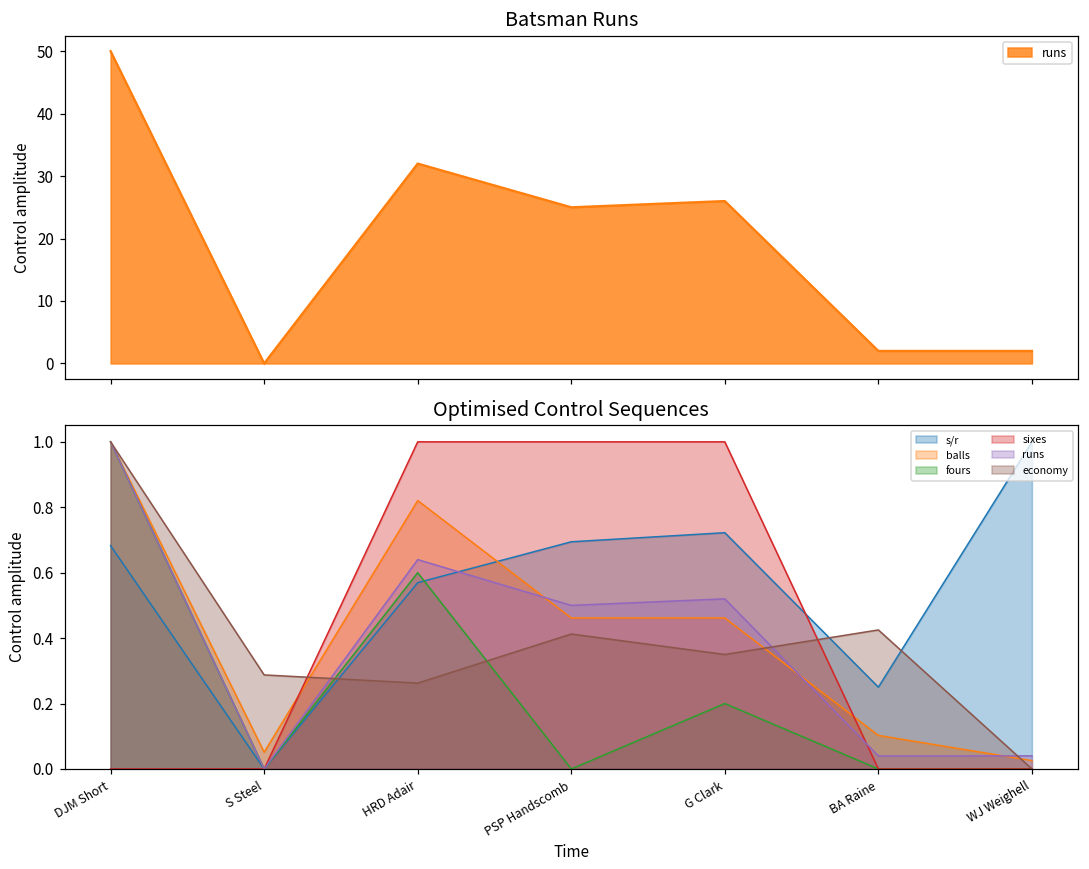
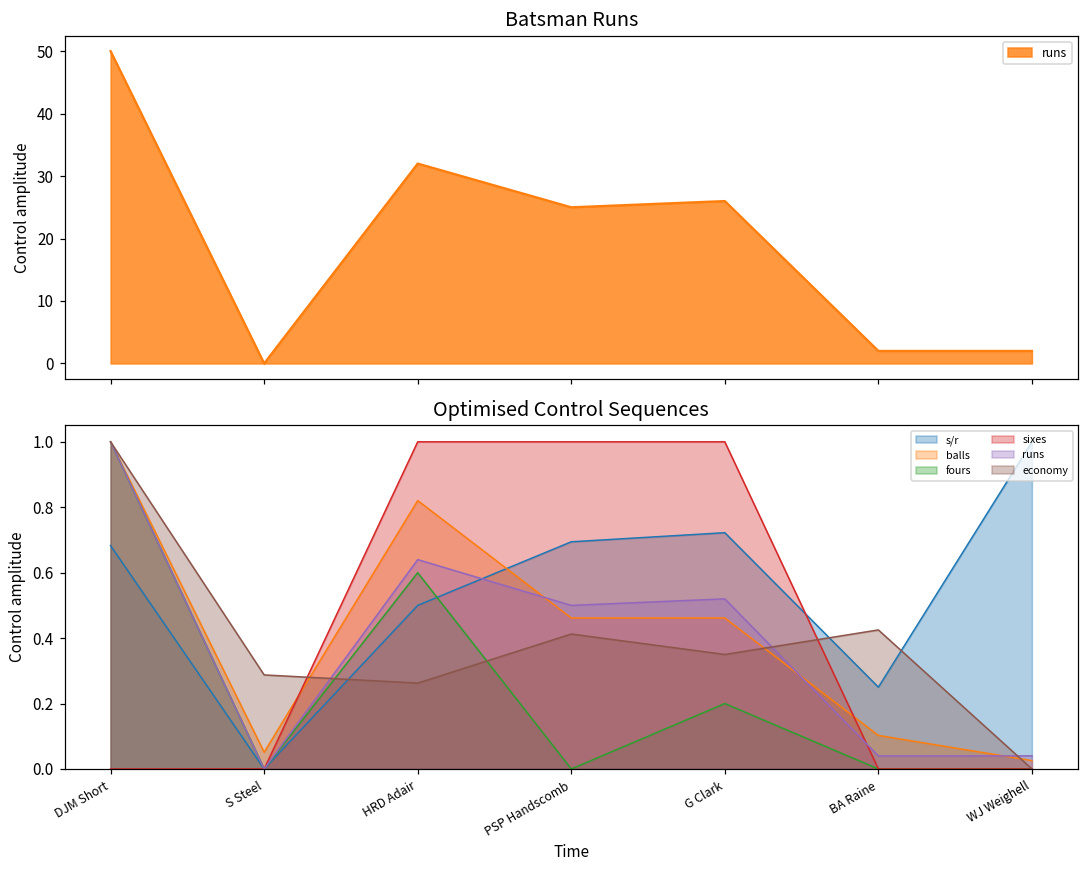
Optimised Control Sequences, s/r, HRD Adair: 0.57 -> 0.50
